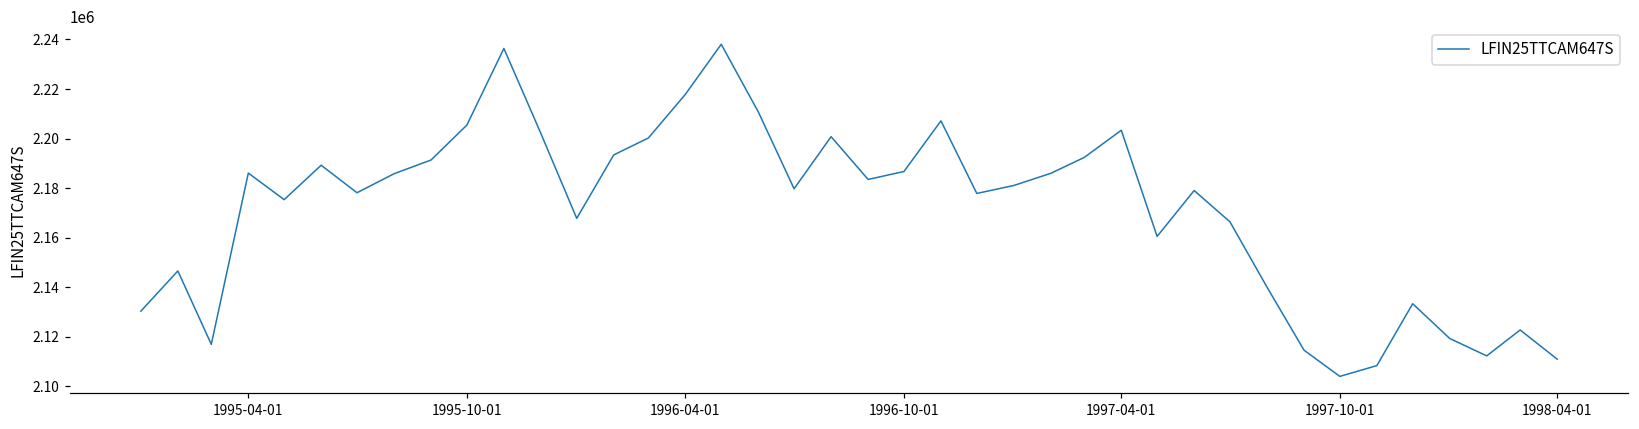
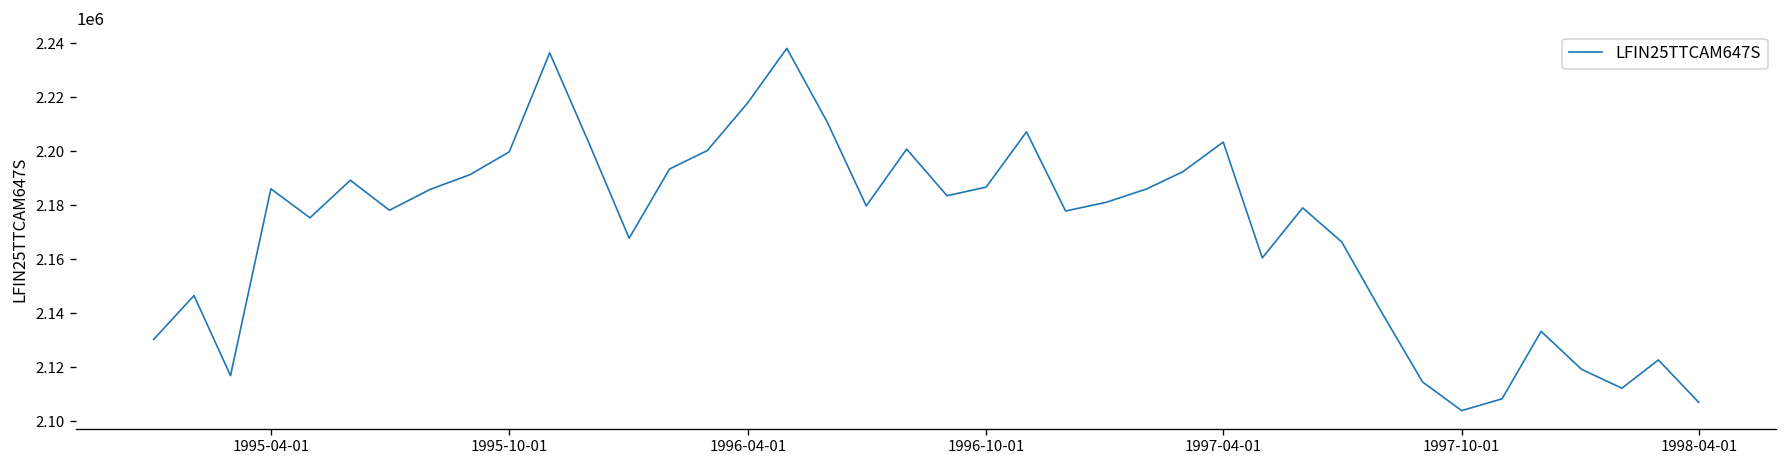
1995-10-01: 2205000 -> 2200000
1998-04-01: 2111000 -> 2107000
